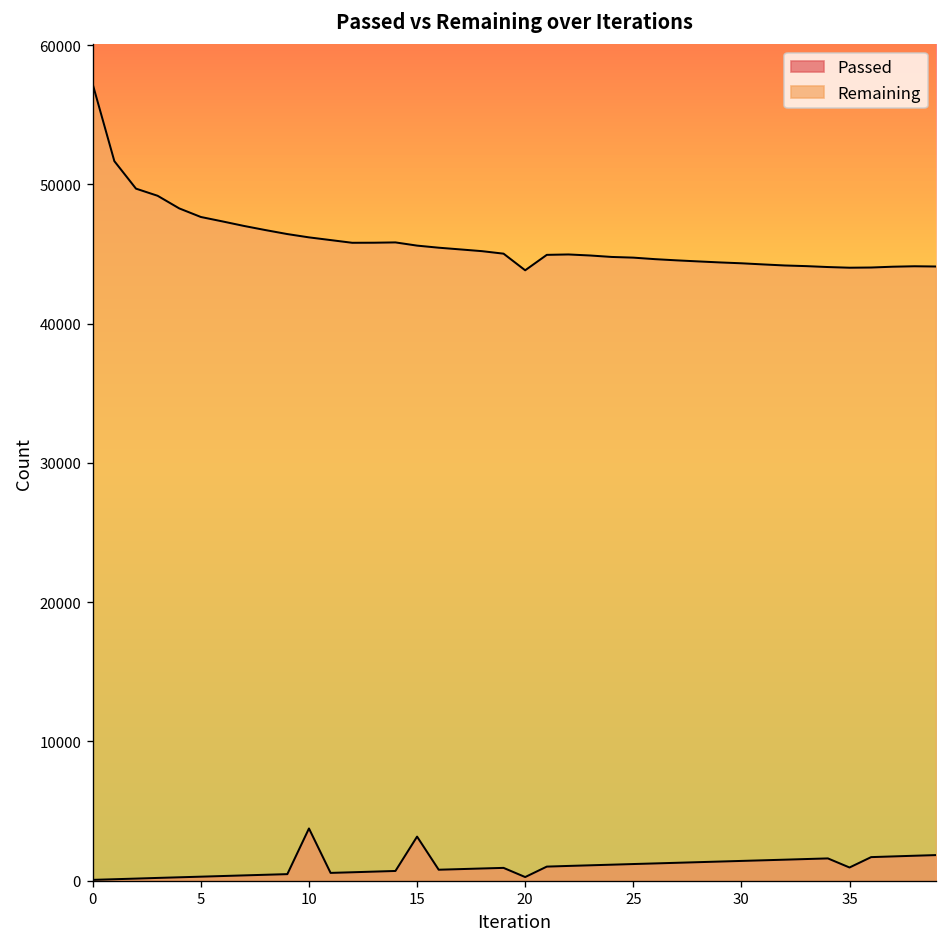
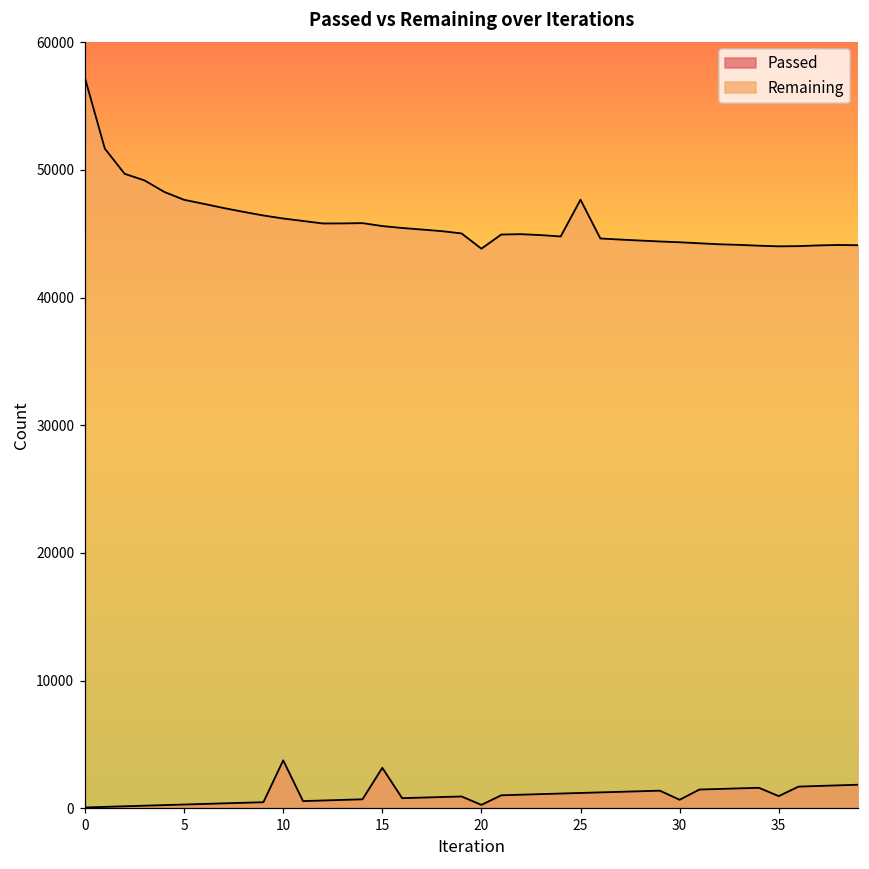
Remaining, 25: 44700 -> 47700
Passed, 30: 1400 -> 700
